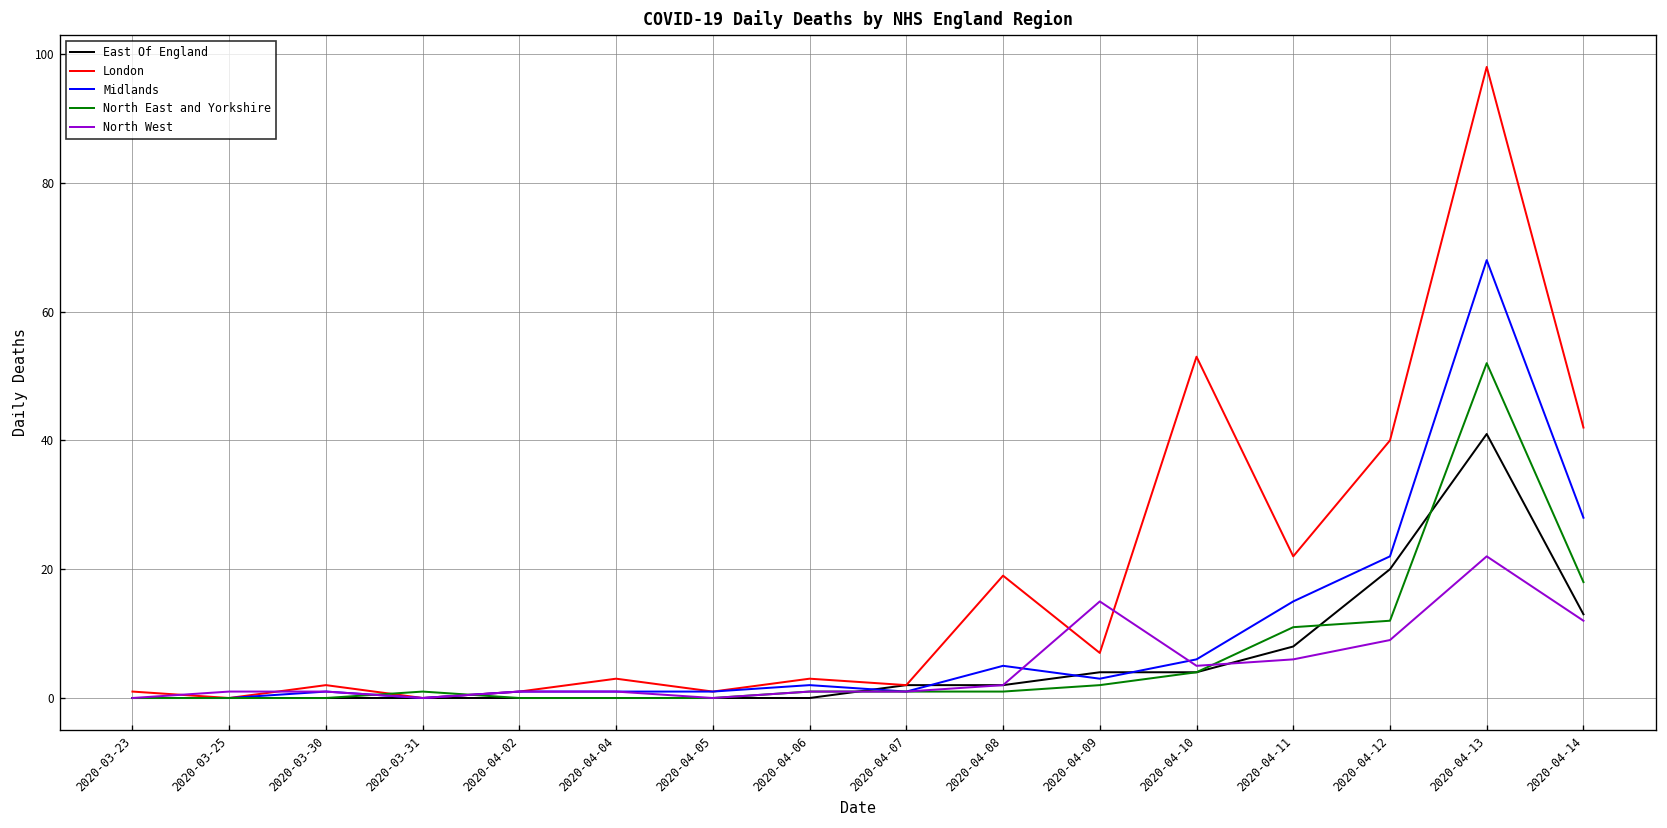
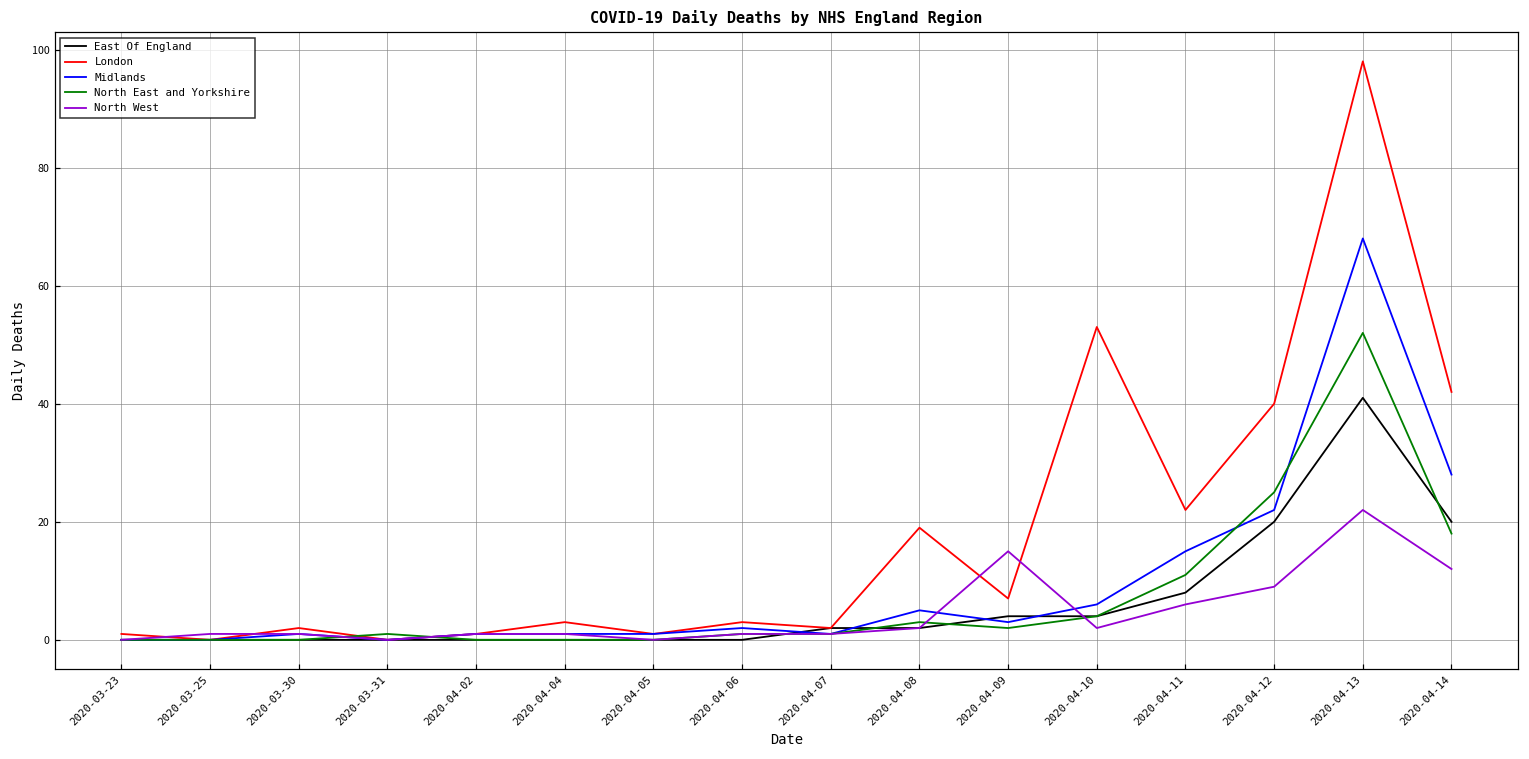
North East and Yorkshire, 2020-04-08: 1 -> 3
North West, 2020-04-10: 5 -> 2
North East and Yorkshire, 2020-04-12: 12 -> 25
East Of England, 2020-04-14: 13 -> 20
